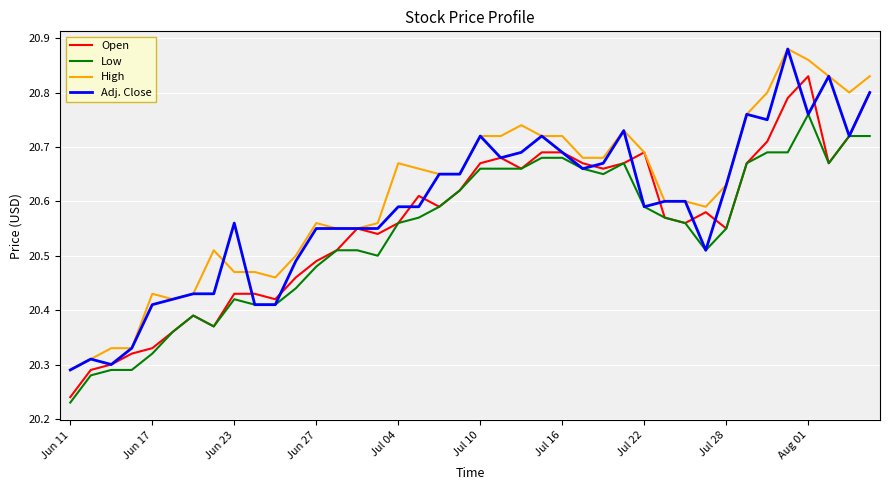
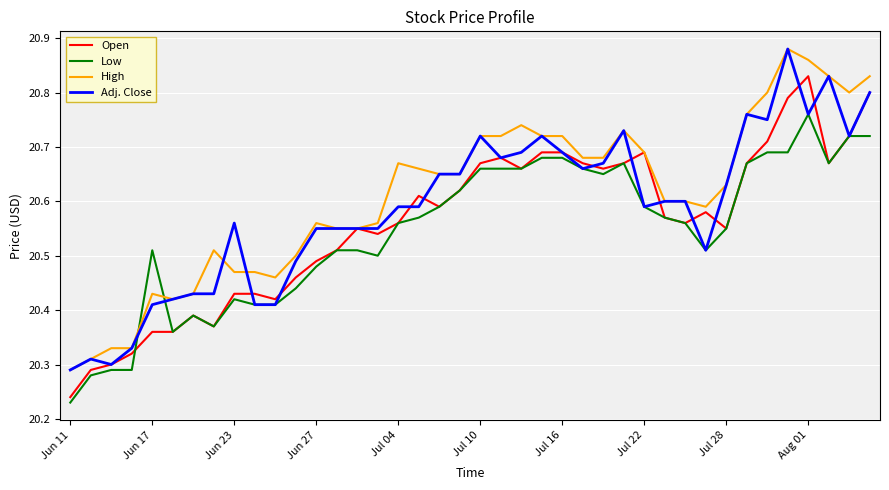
Open, Jun 17: 20.33 -> 20.36
Low, Jun 17: 20.32 -> 20.51
